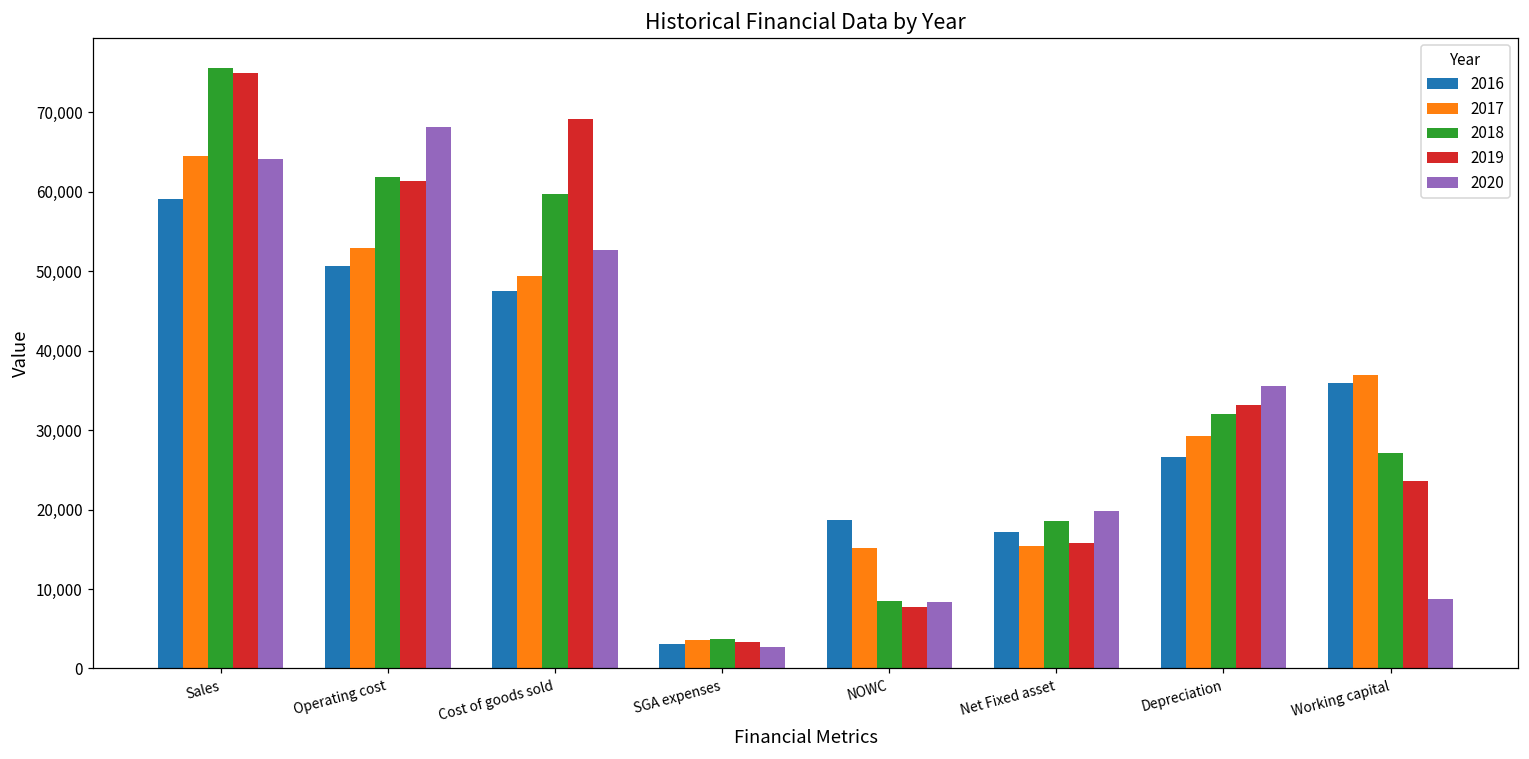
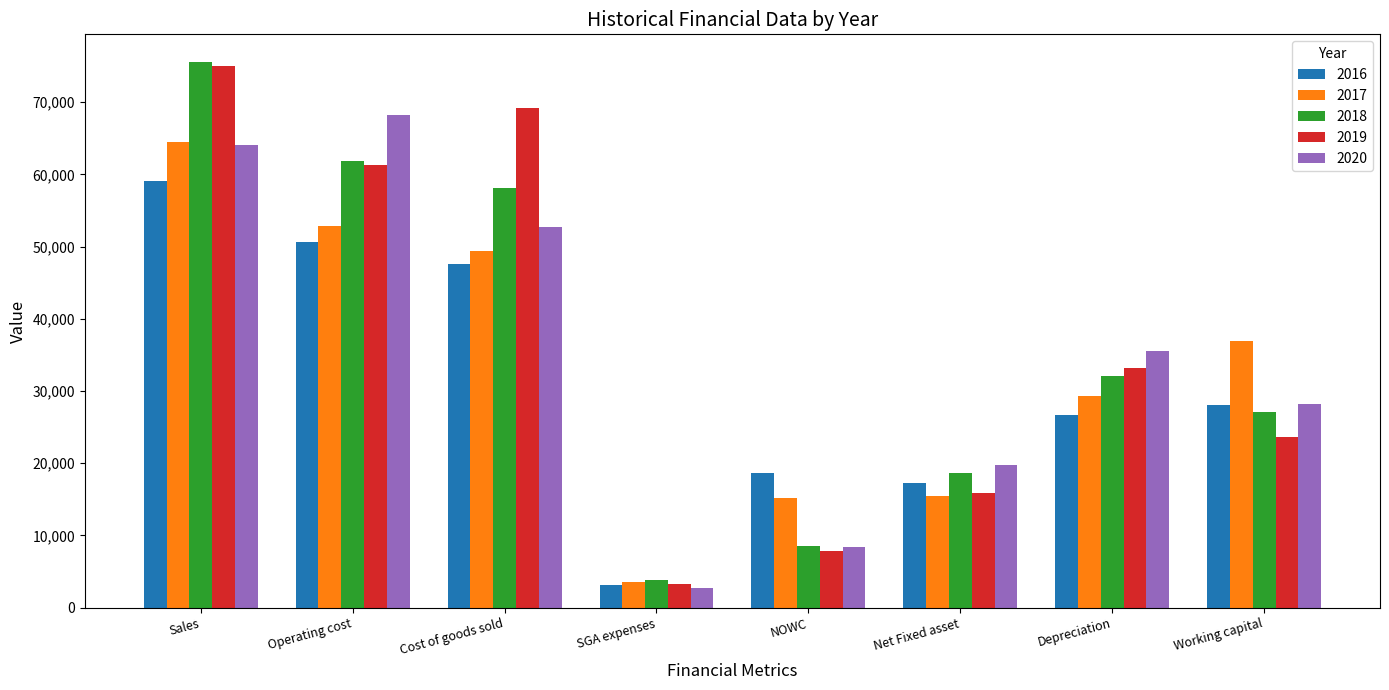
2018, Cost of goods sold: 60,000 -> 58,000
2016, Working capital: 36,000 -> 28,000
2020, Working capital: 9,000 -> 28,000
